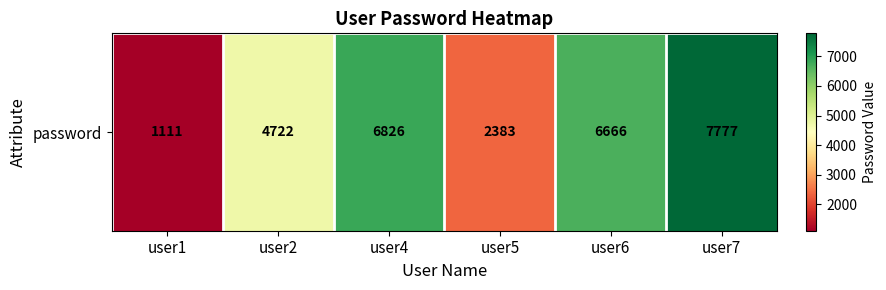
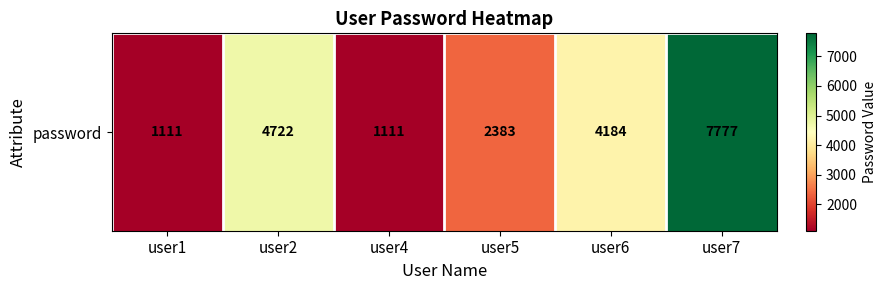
password, user4: 6826 -> 1111
password, user6: 6666 -> 4184
